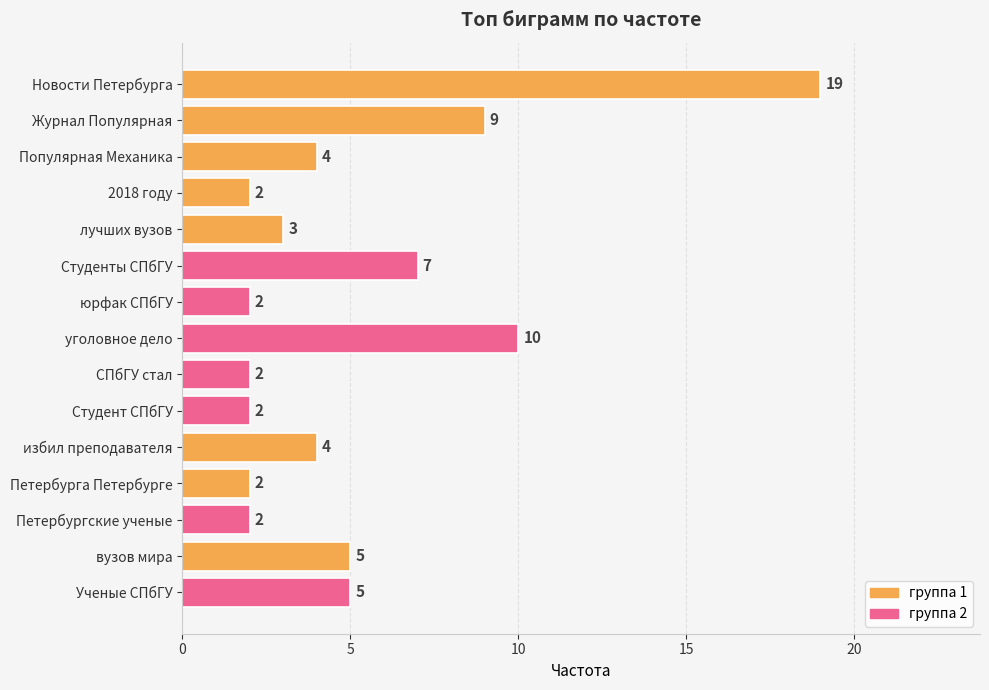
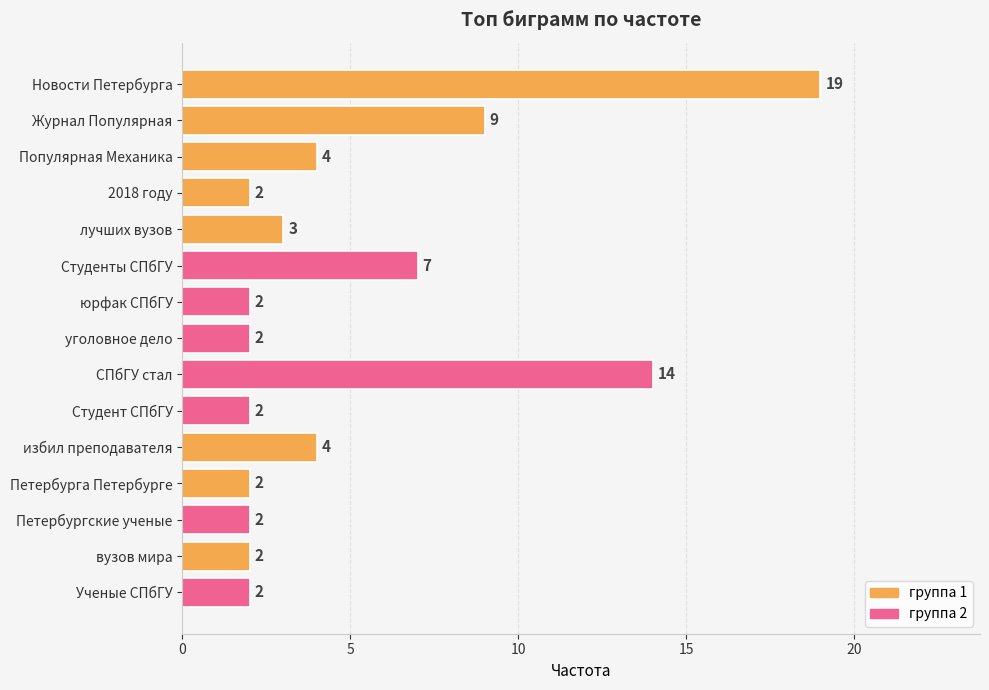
уголовное дело: 10 -> 2
СПбГУ стал: 2 -> 14
вузов мира: 5 -> 2
Ученые СПбГУ: 5 -> 2
